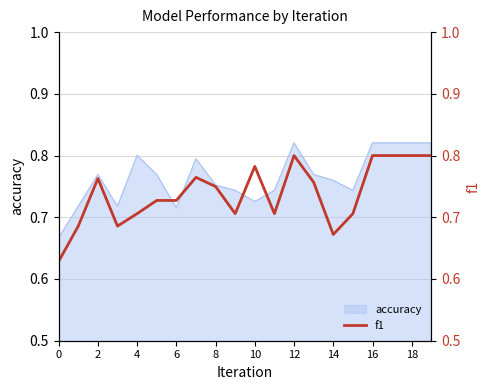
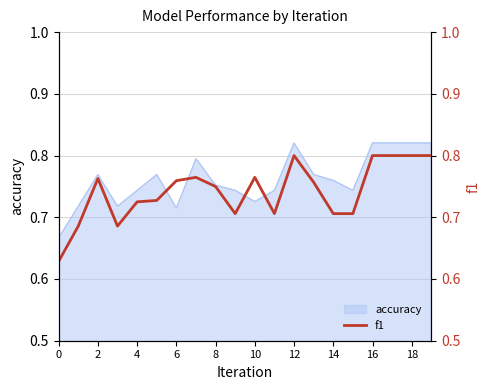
accuracy, 4: 0.80 -> 0.74
f1, 4: 0.71 -> 0.73
f1, 6: 0.73 -> 0.76
f1, 10: 0.78 -> 0.76
f1, 14: 0.67 -> 0.71
